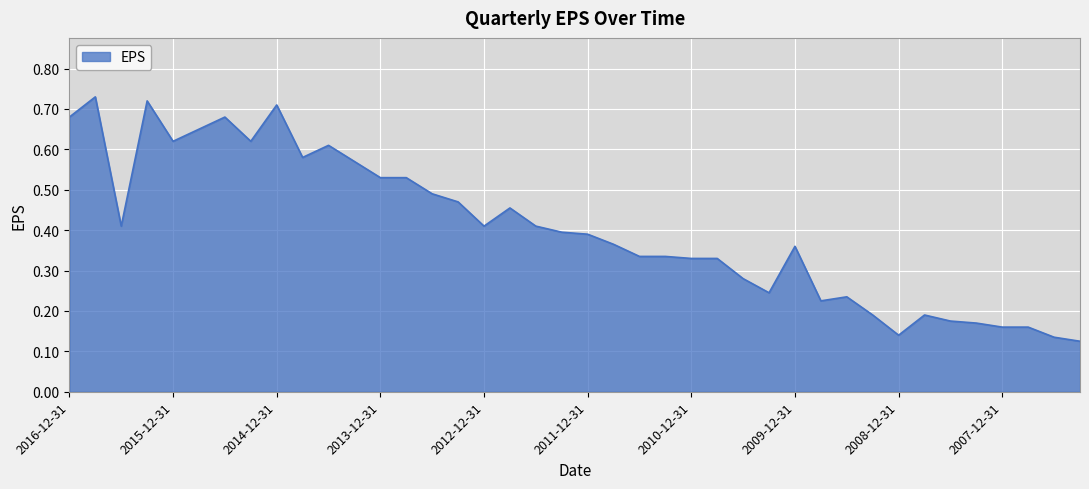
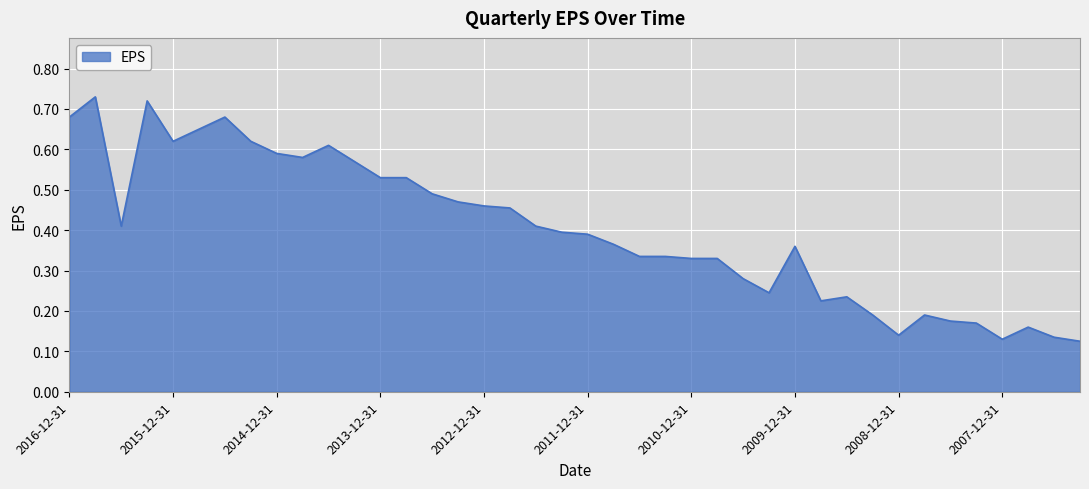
2014-12-31: 0.71 -> 0.59
2012-12-31: 0.41 -> 0.46
2007-12-31: 0.16 -> 0.13
